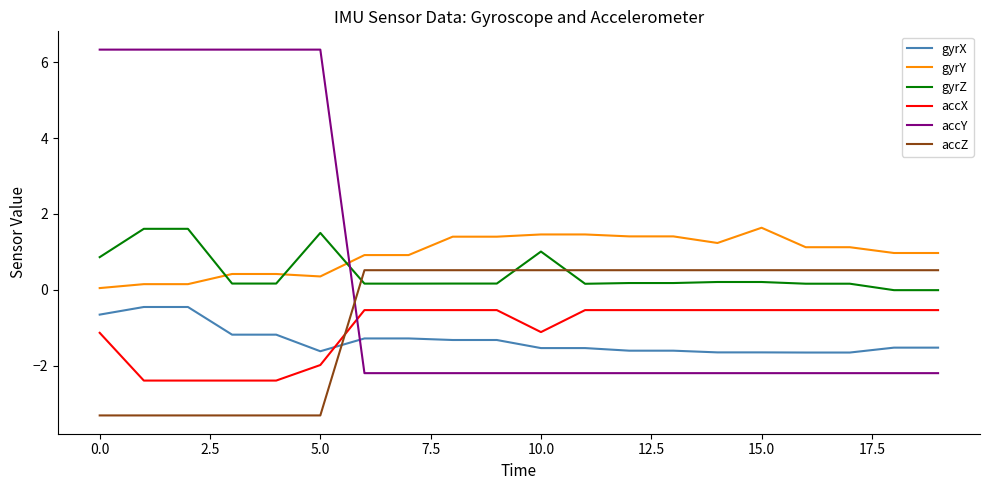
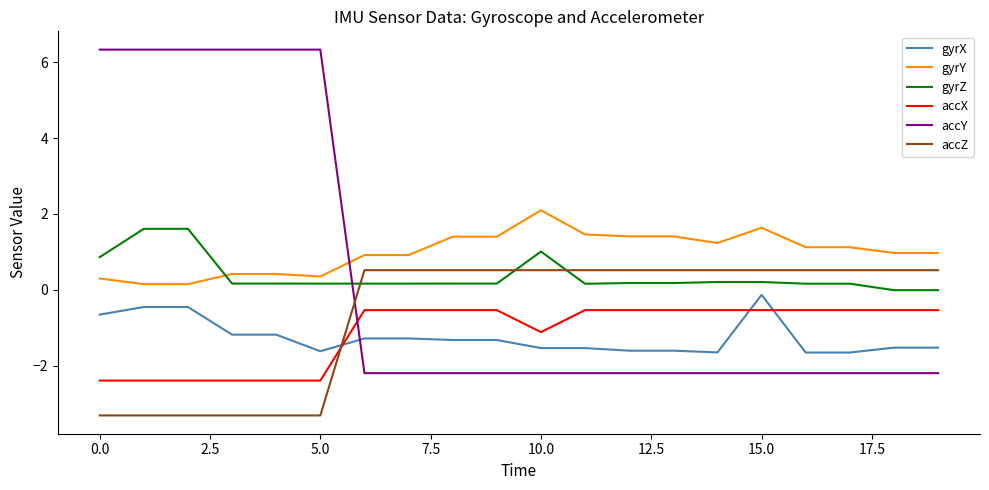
gyrY, 0.0: 0.0 -> 0.3
accX, 0.0: -1.1 -> -2.4
gyrZ, 5.0: 1.5 -> 0.2
accX, 5.0: -2.0 -> -2.4
gyrY, 10.0: 1.5 -> 2.1
gyrX, 15.0: -1.6 -> -0.1
